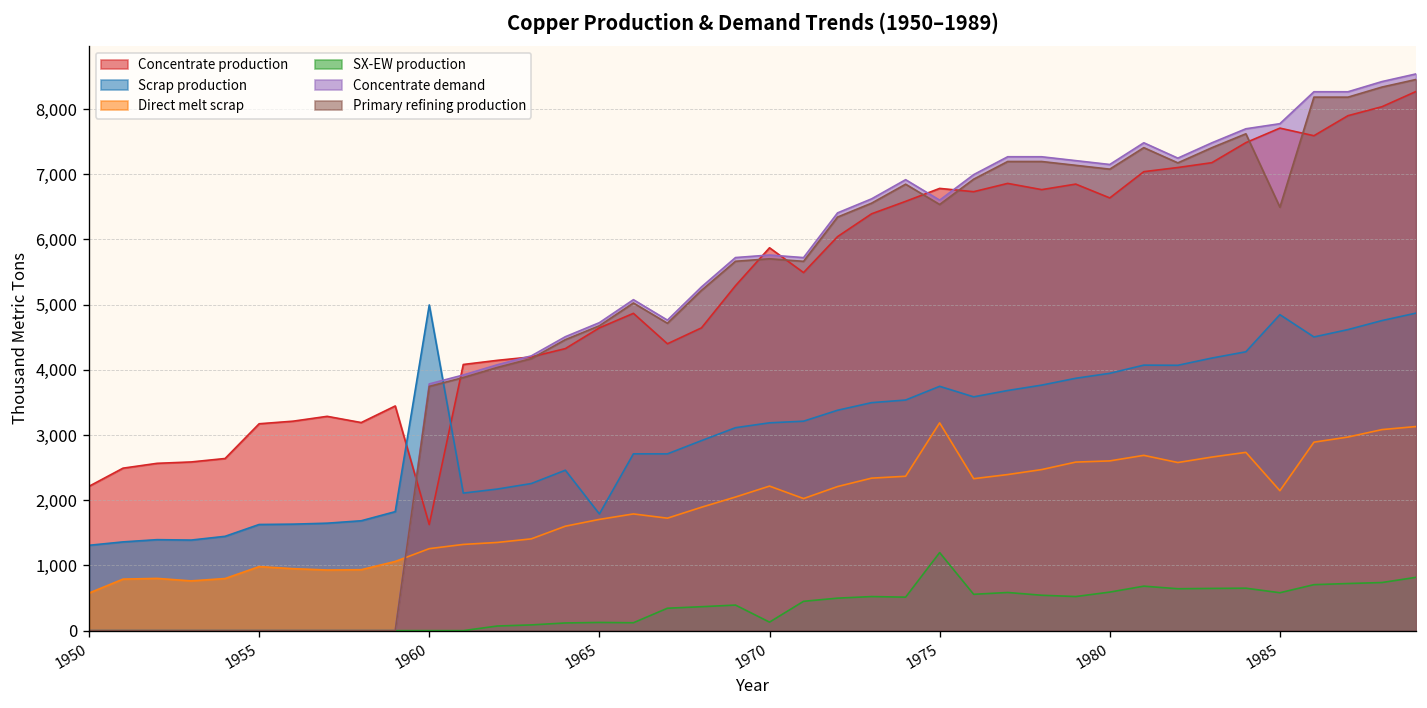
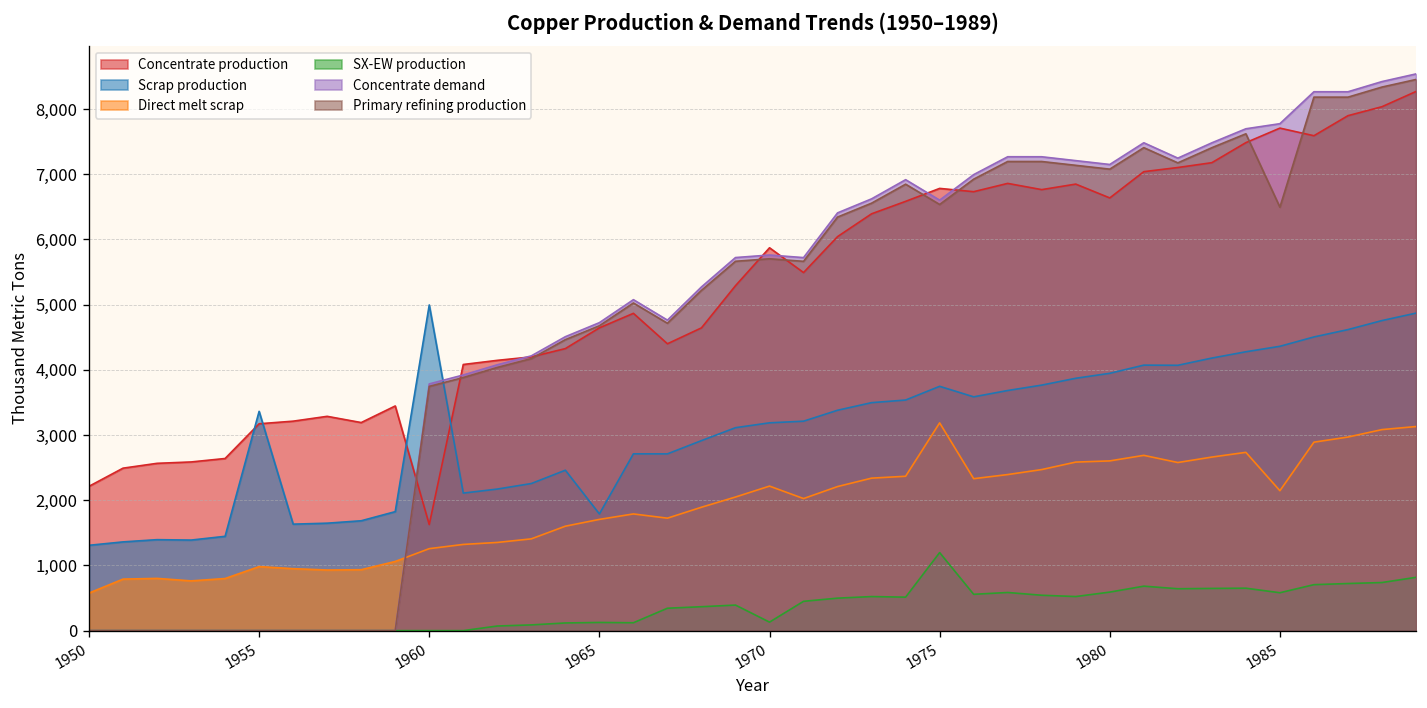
Scrap production, 1955: 1,600 -> 3,400
Scrap production, 1985: 4,800 -> 4,400
